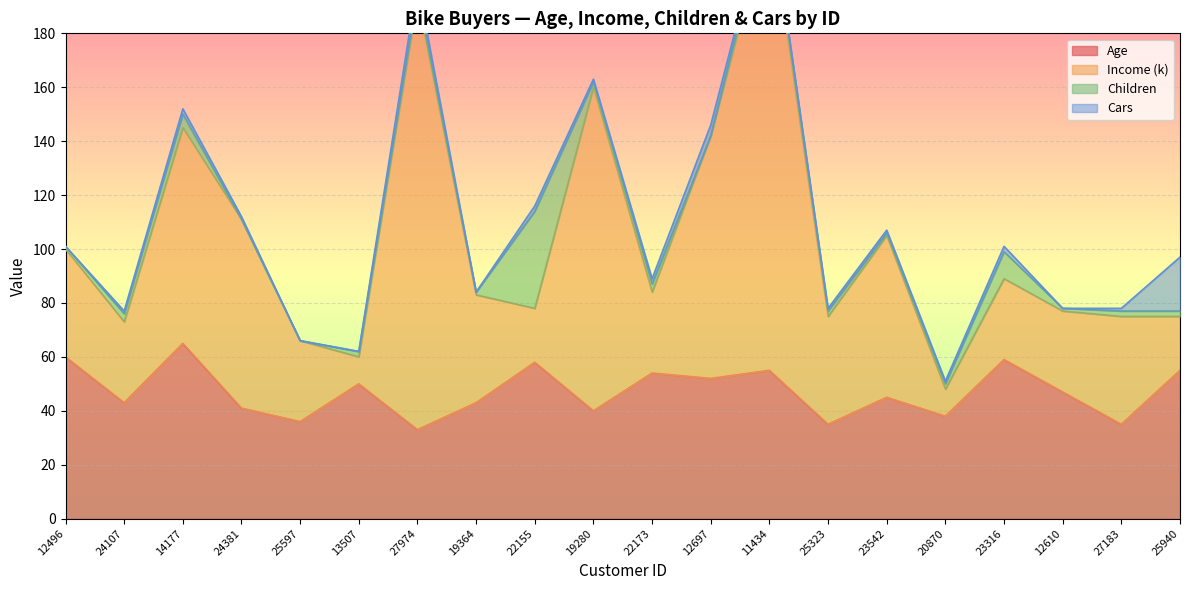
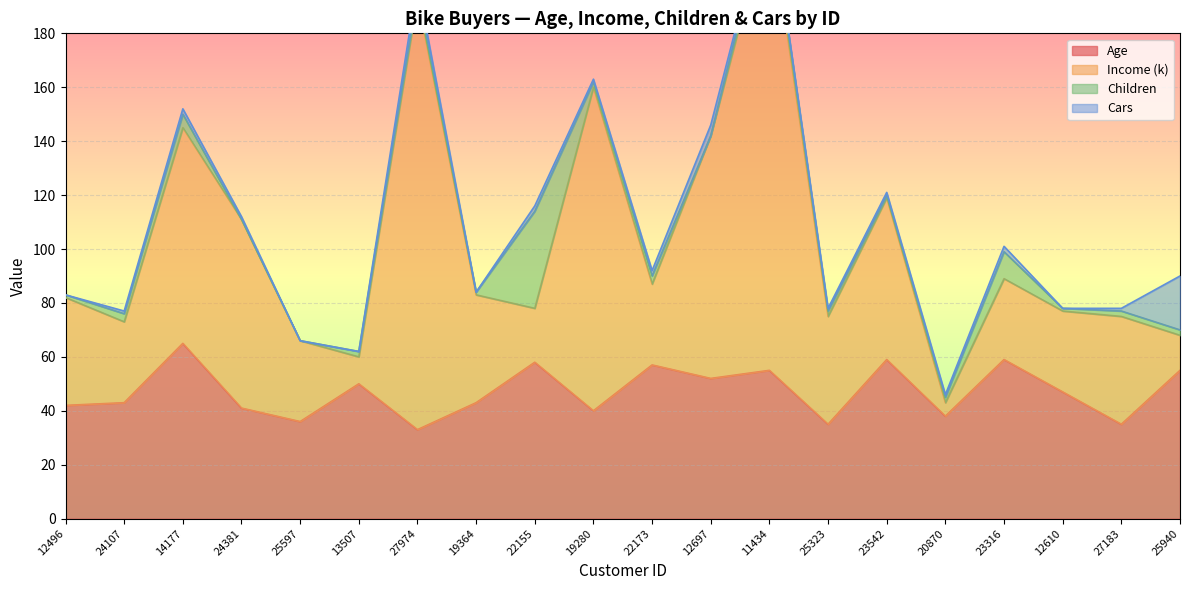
Age, 12496: 60 -> 42
Age, 22173: 54 -> 57
Age, 23542: 45 -> 59
Income (k), 20870: 10 -> 5
Income (k), 25940: 20 -> 13
